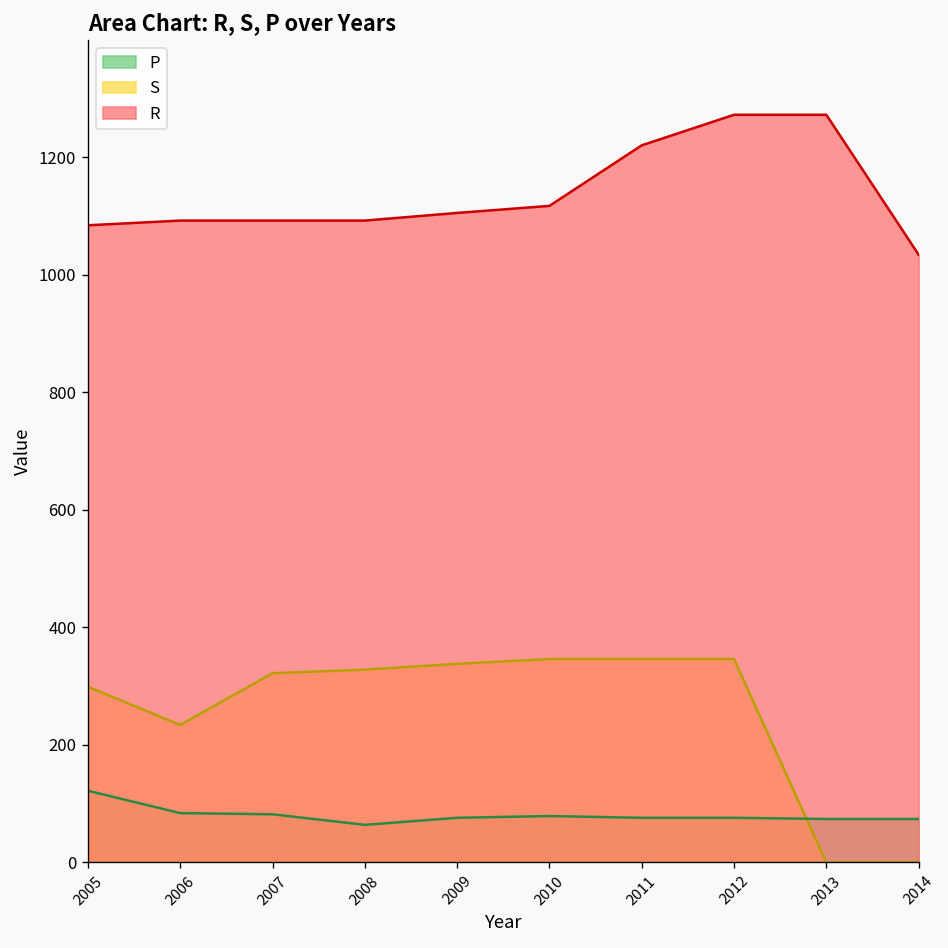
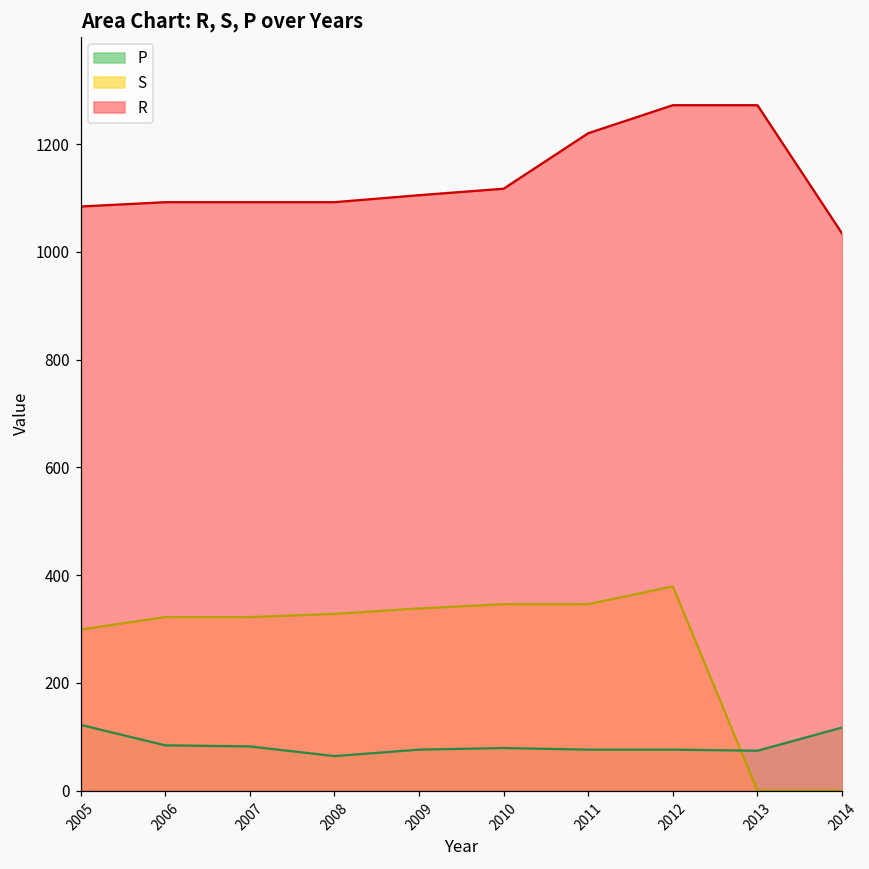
S, 2006: 230 -> 320
S, 2012: 350 -> 380
P, 2014: 70 -> 120
